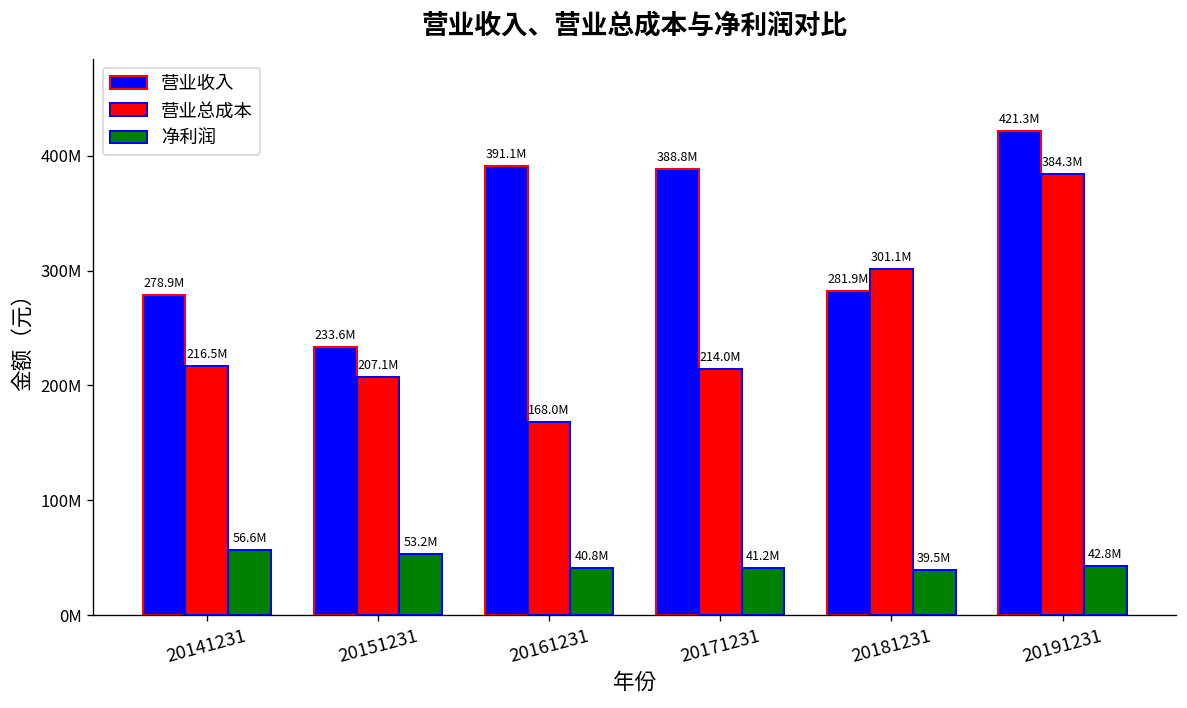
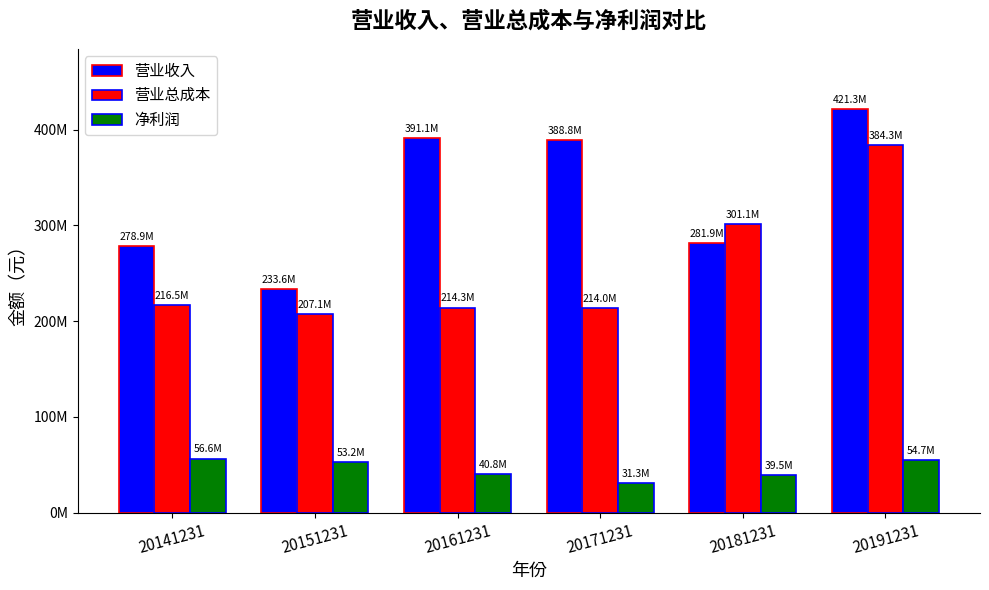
营业总成本, 20161231: 168.0M -> 214.3M
净利润, 20171231: 41.2M -> 31.3M
净利润, 20191231: 42.8M -> 54.7M
